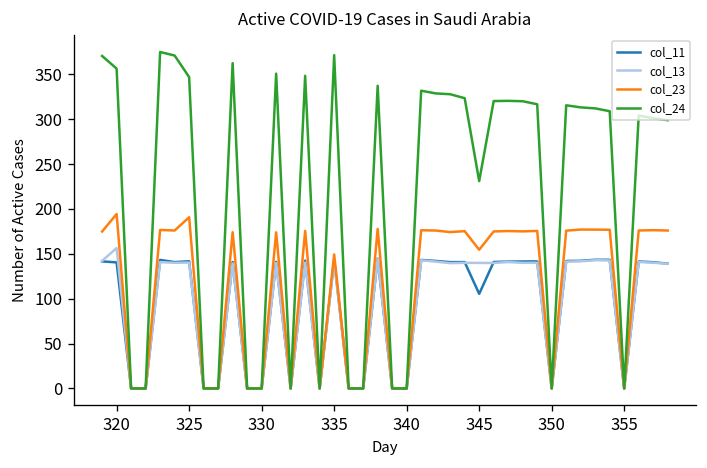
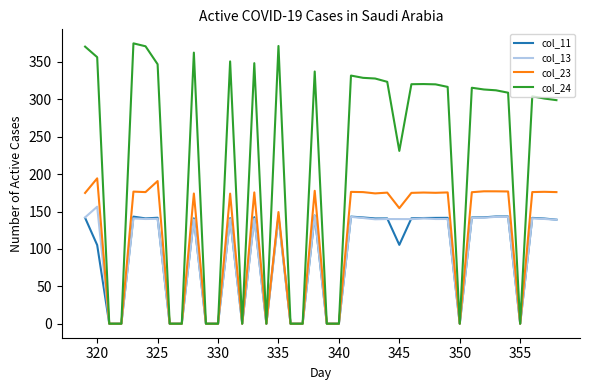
col_11, 320: 140 -> 110
